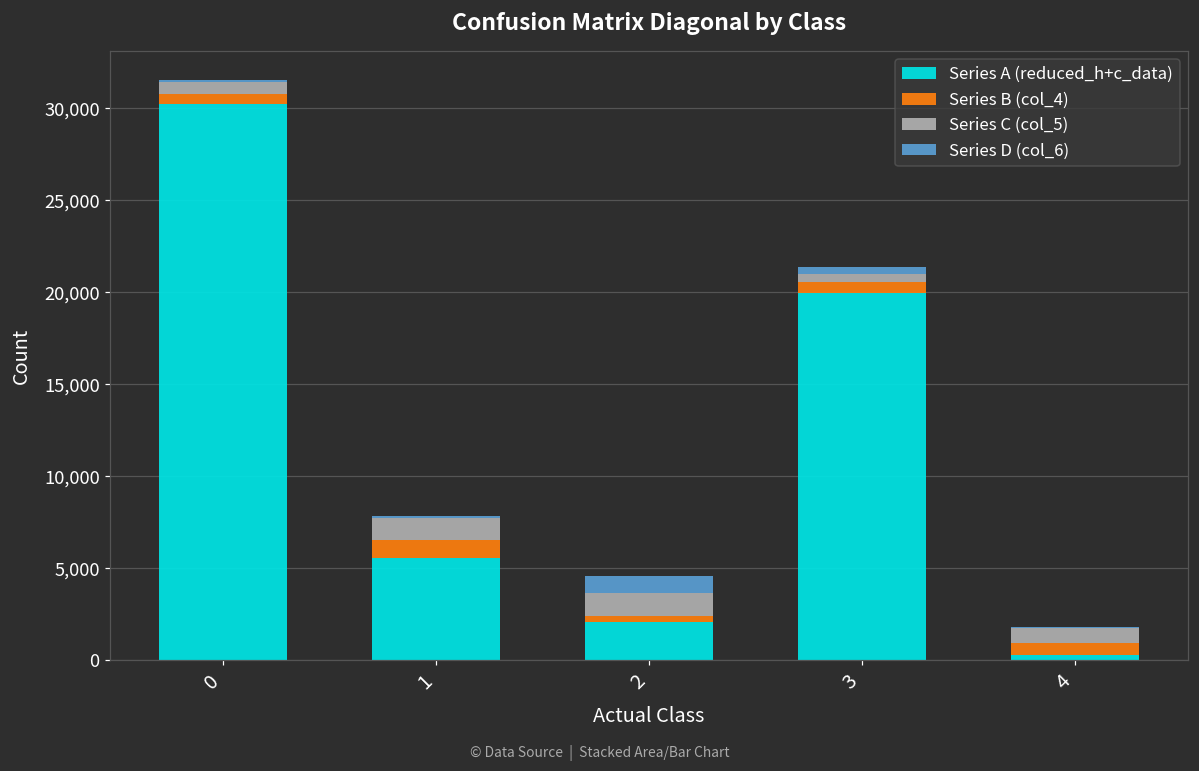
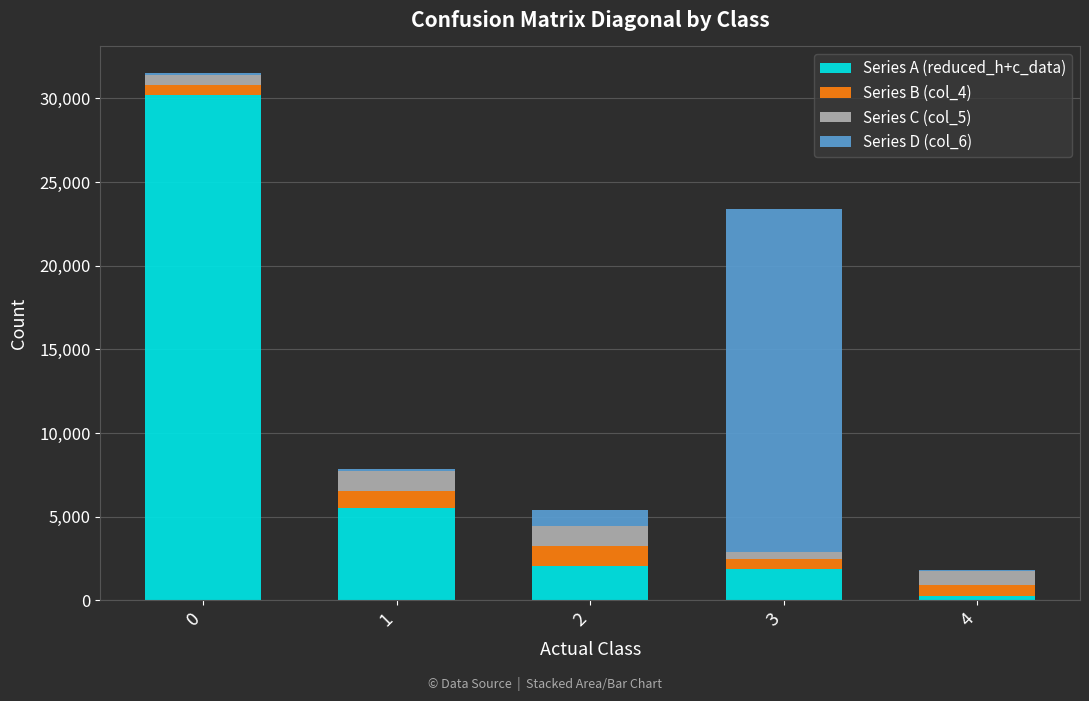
Series B (col_4), 2: 400 -> 1,200
Series A (reduced_h+c_data), 3: 20,000 -> 1,800
Series D (col_6), 3: 400 -> 20,500
